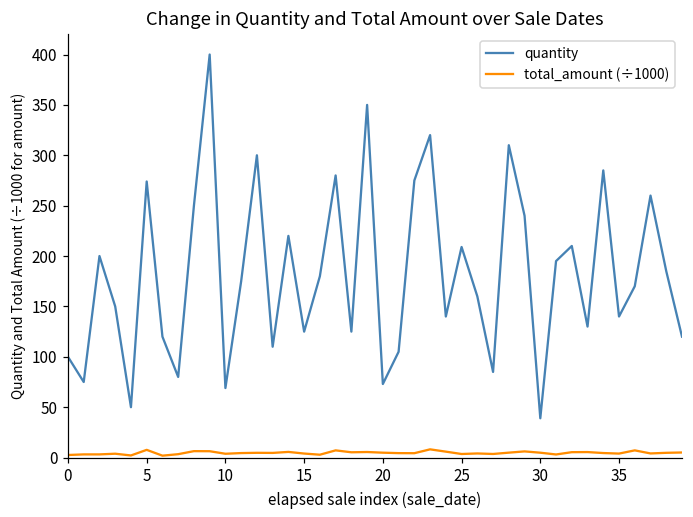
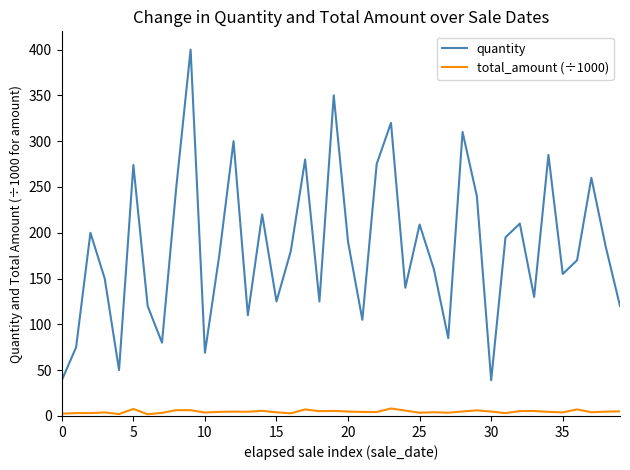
quantity, 0: 100 -> 40
quantity, 20: 70 -> 190
quantity, 35: 140 -> 160
